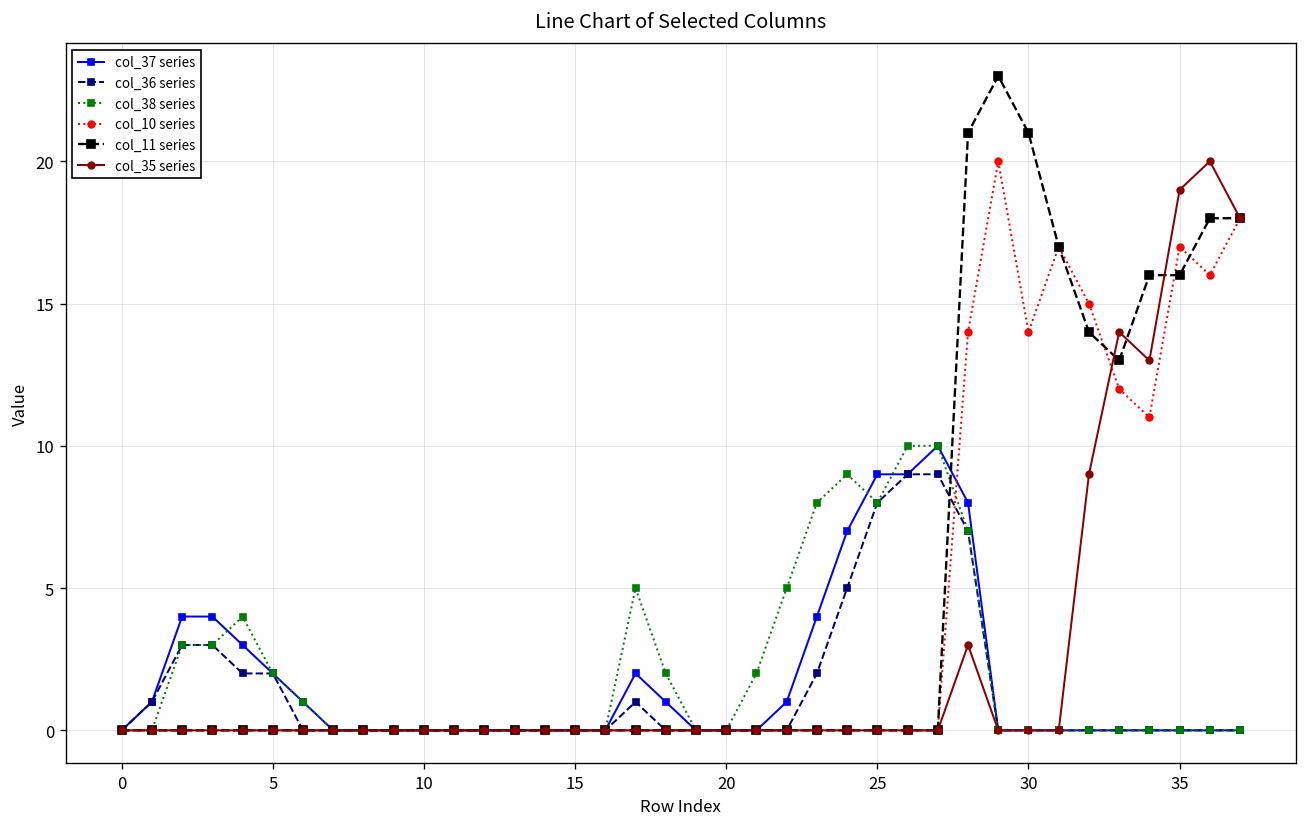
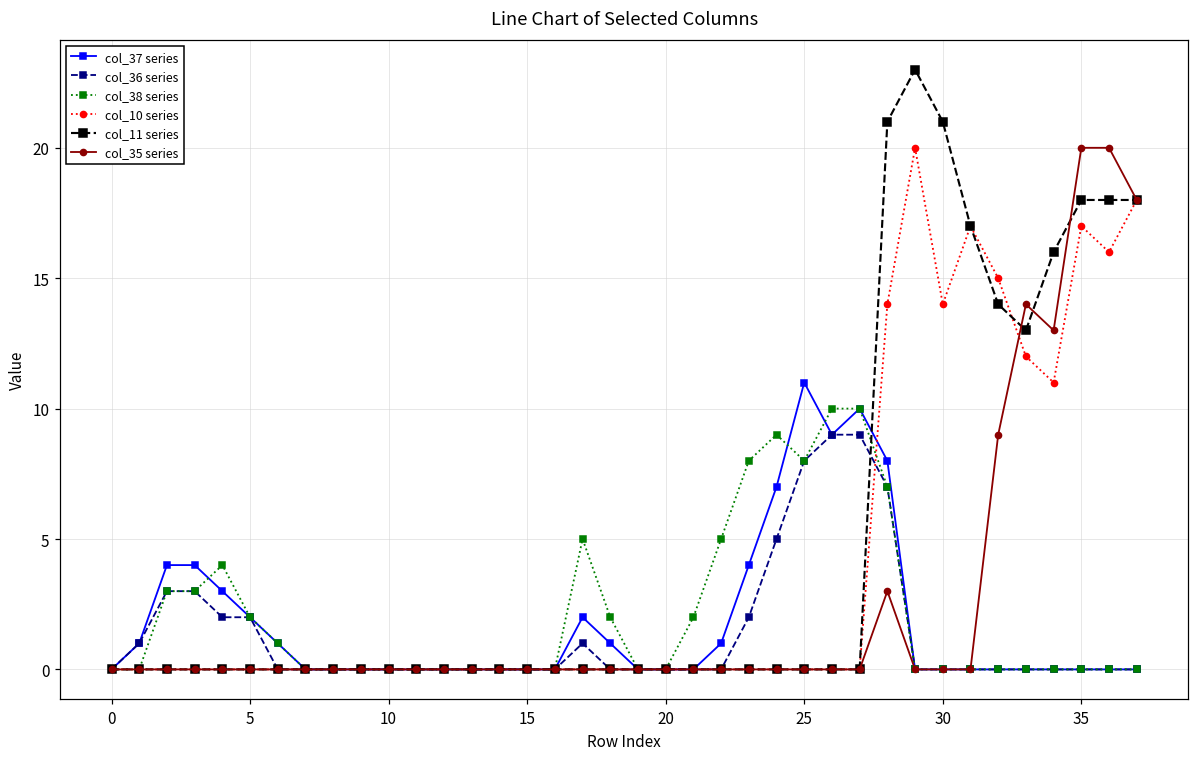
col_37 series, 25: 9 -> 11
col_11 series, 35: 16 -> 18
col_35 series, 35: 19 -> 20
